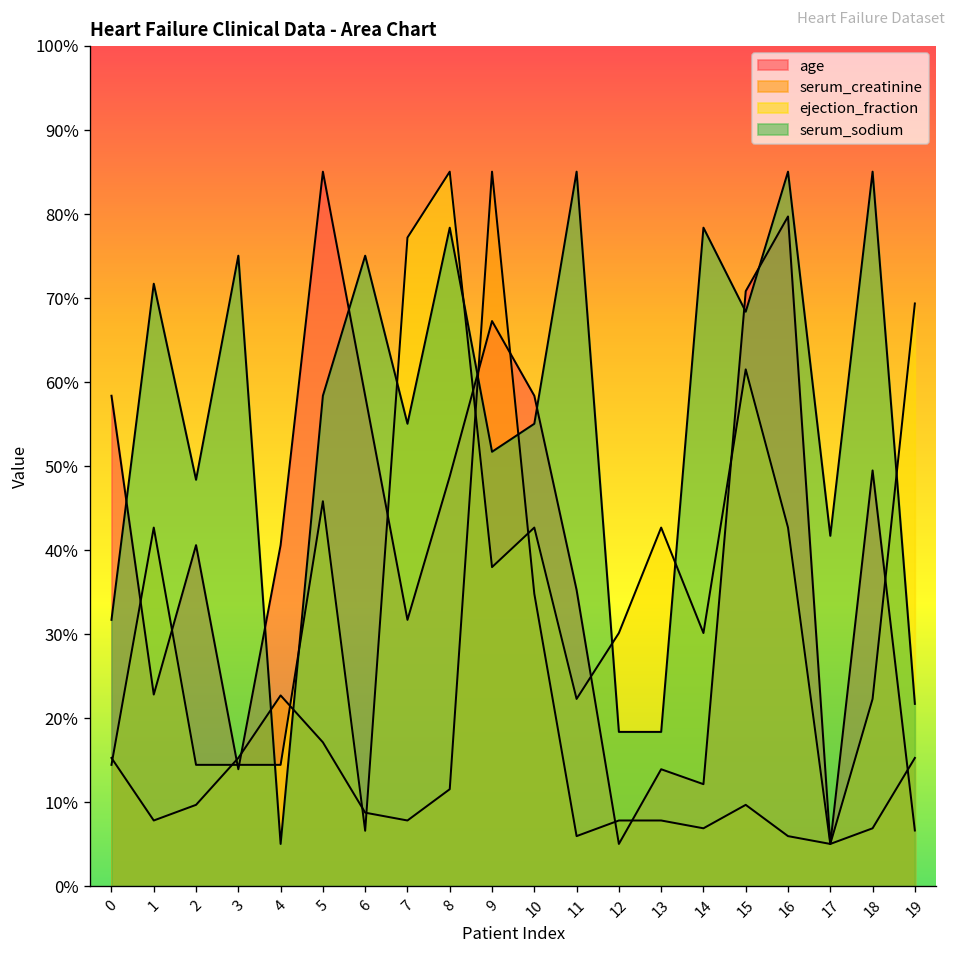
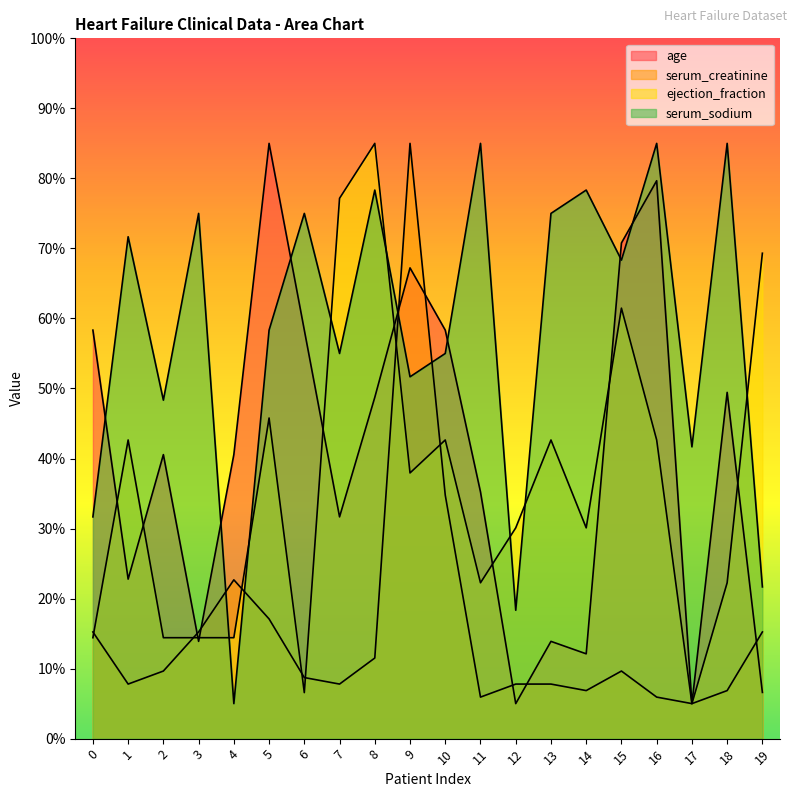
serum_sodium, 13: 18% -> 75%
